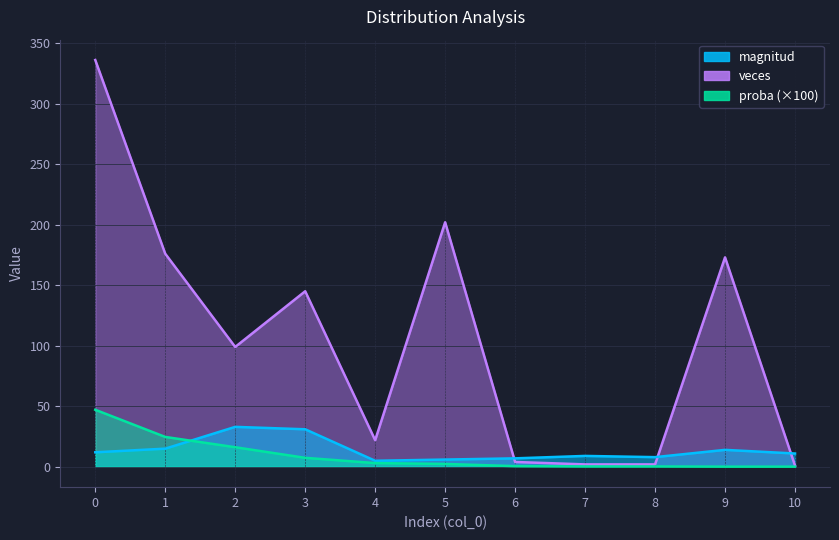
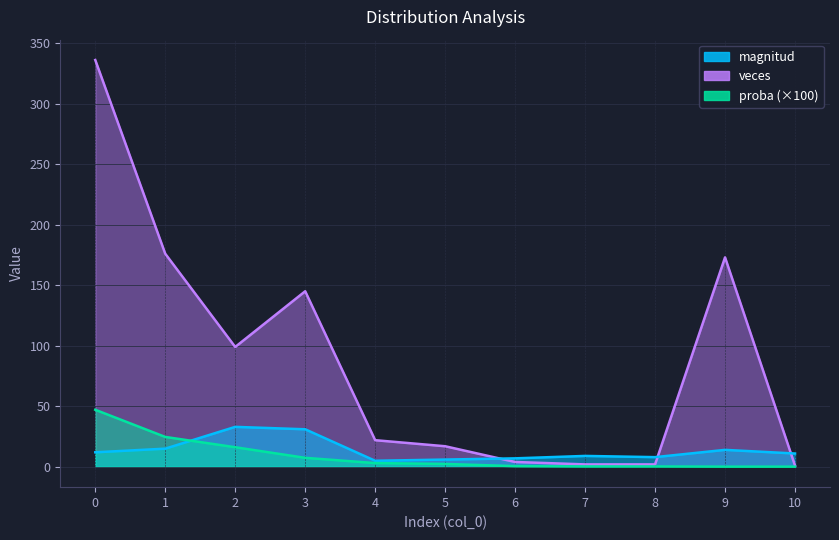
veces, 5: 202 -> 17
